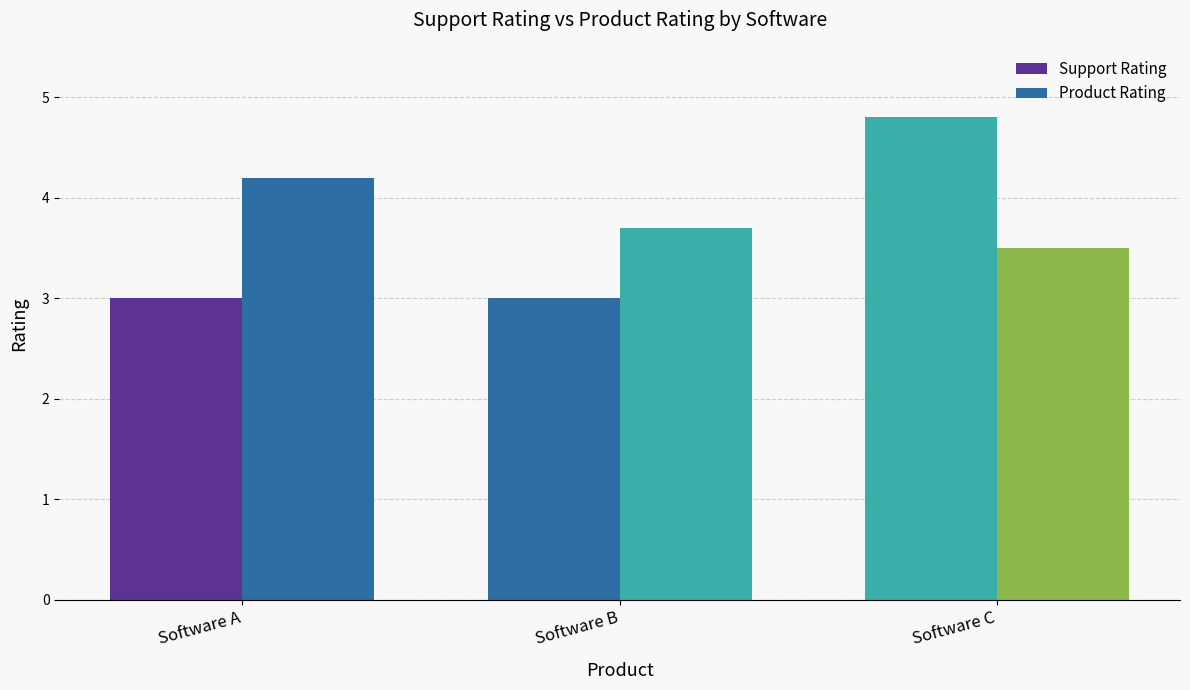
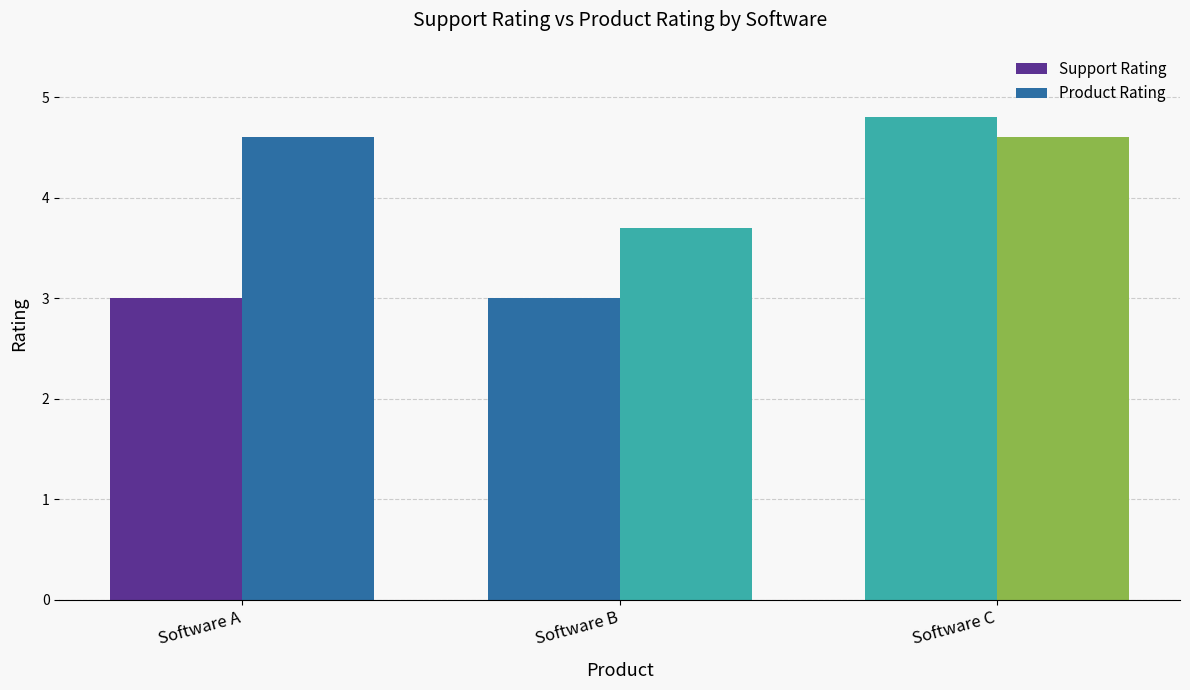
Product Rating, Software A: 4.2 -> 4.6
Product Rating, Software C: 3.5 -> 4.6
